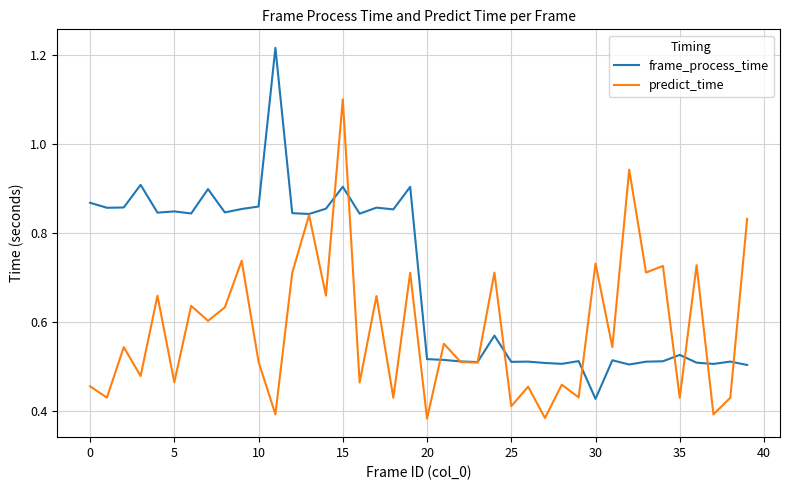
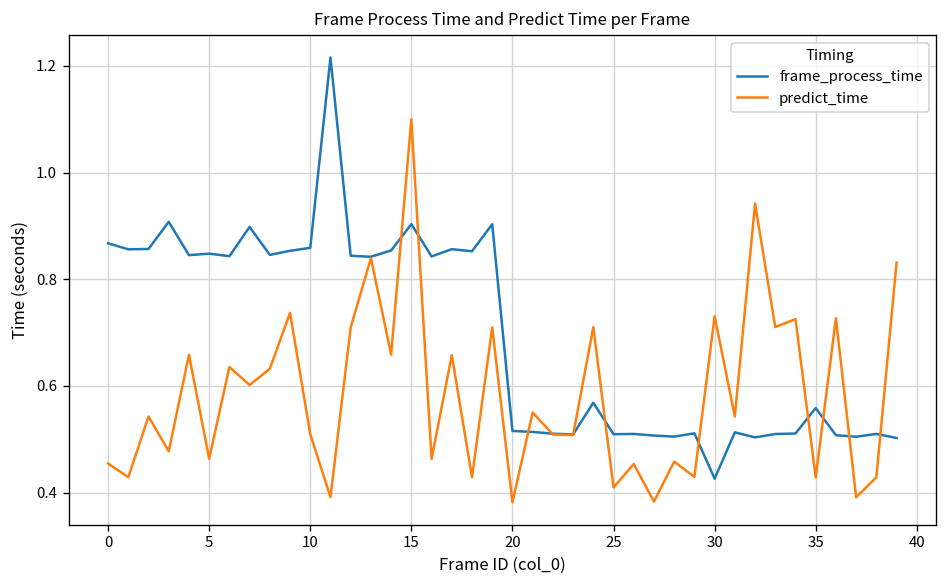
frame_process_time, 35: 0.53 -> 0.56
